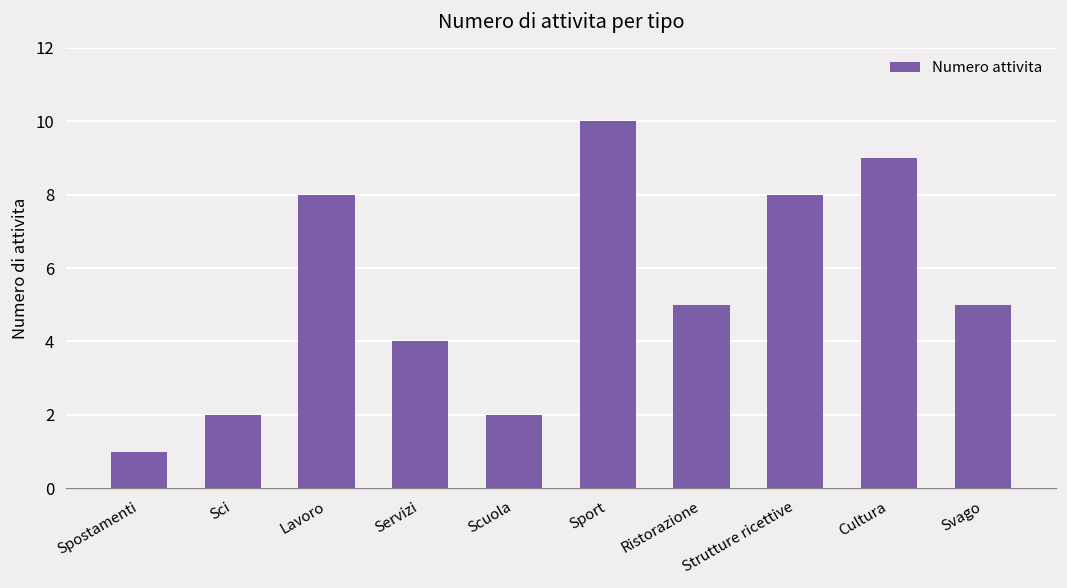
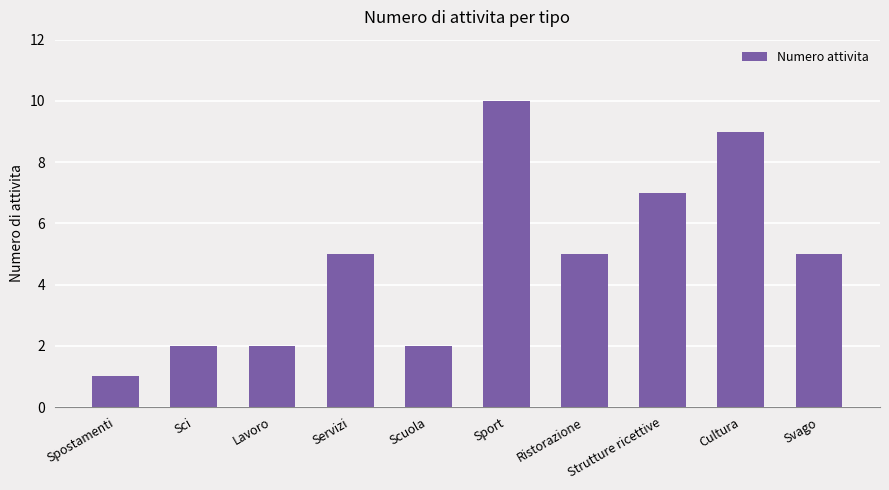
Lavoro: 8 -> 2
Servizi: 4 -> 5
Strutture ricettive: 8 -> 7
